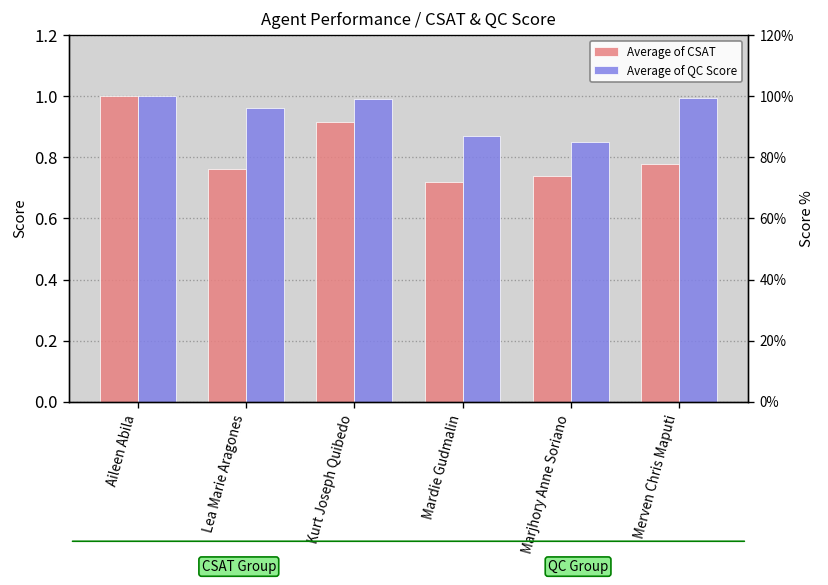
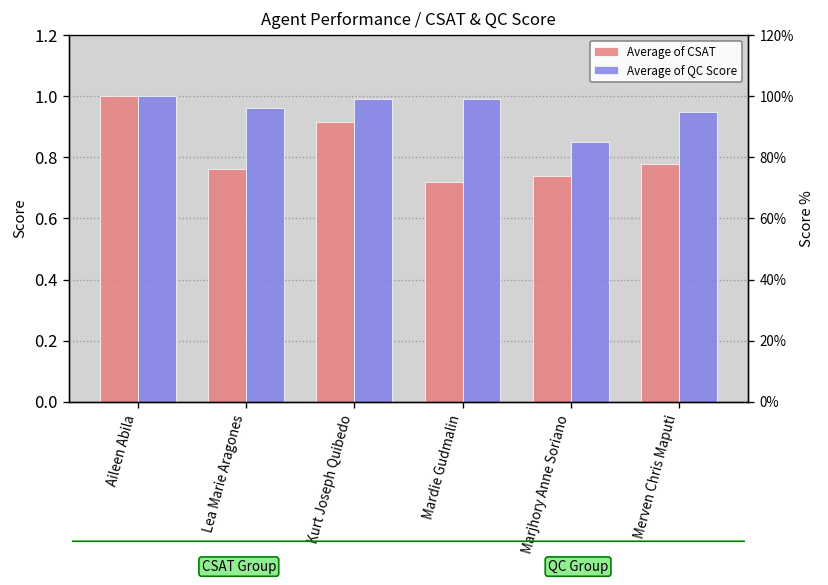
Average of QC Score, Mardie Gudmalin: 0.87 -> 0.99
Average of QC Score, Merven Chris Maputi: 1.00 -> 0.95
